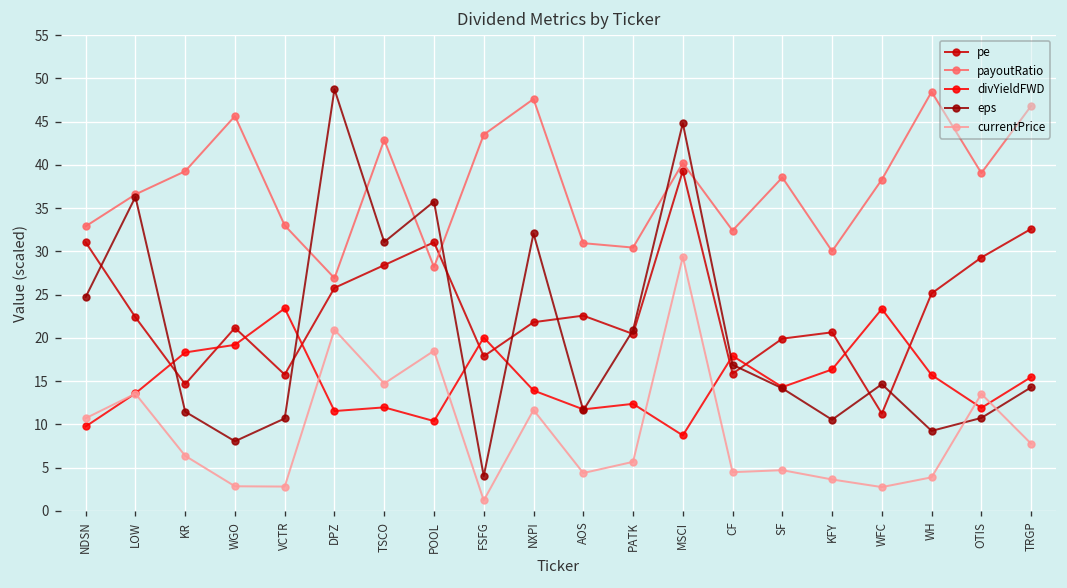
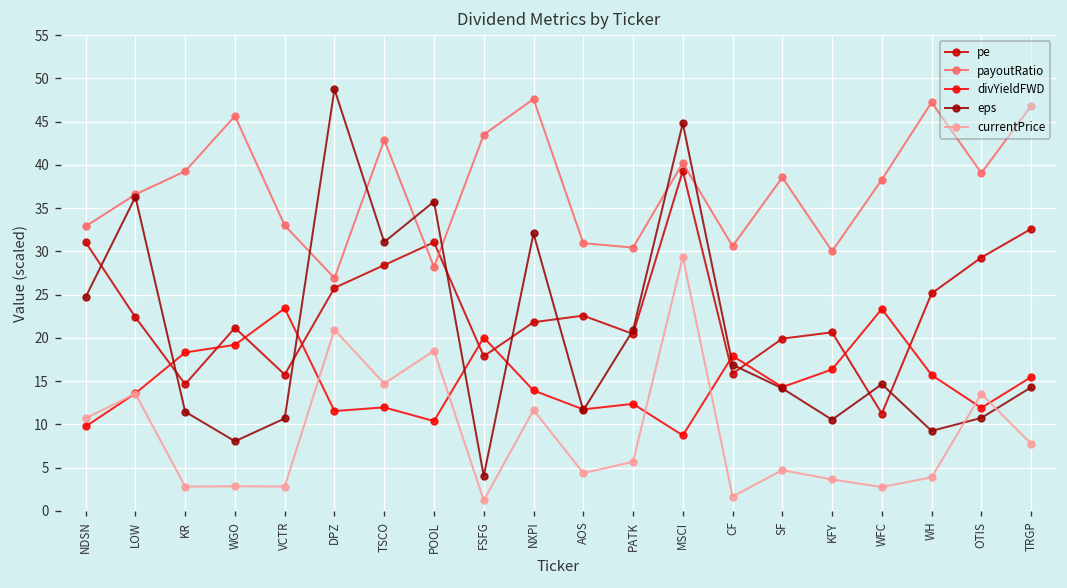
currentPrice, KR: 6 -> 3
payoutRatio, CF: 32 -> 31
currentPrice, CF: 4 -> 2
payoutRatio, WH: 48 -> 47
